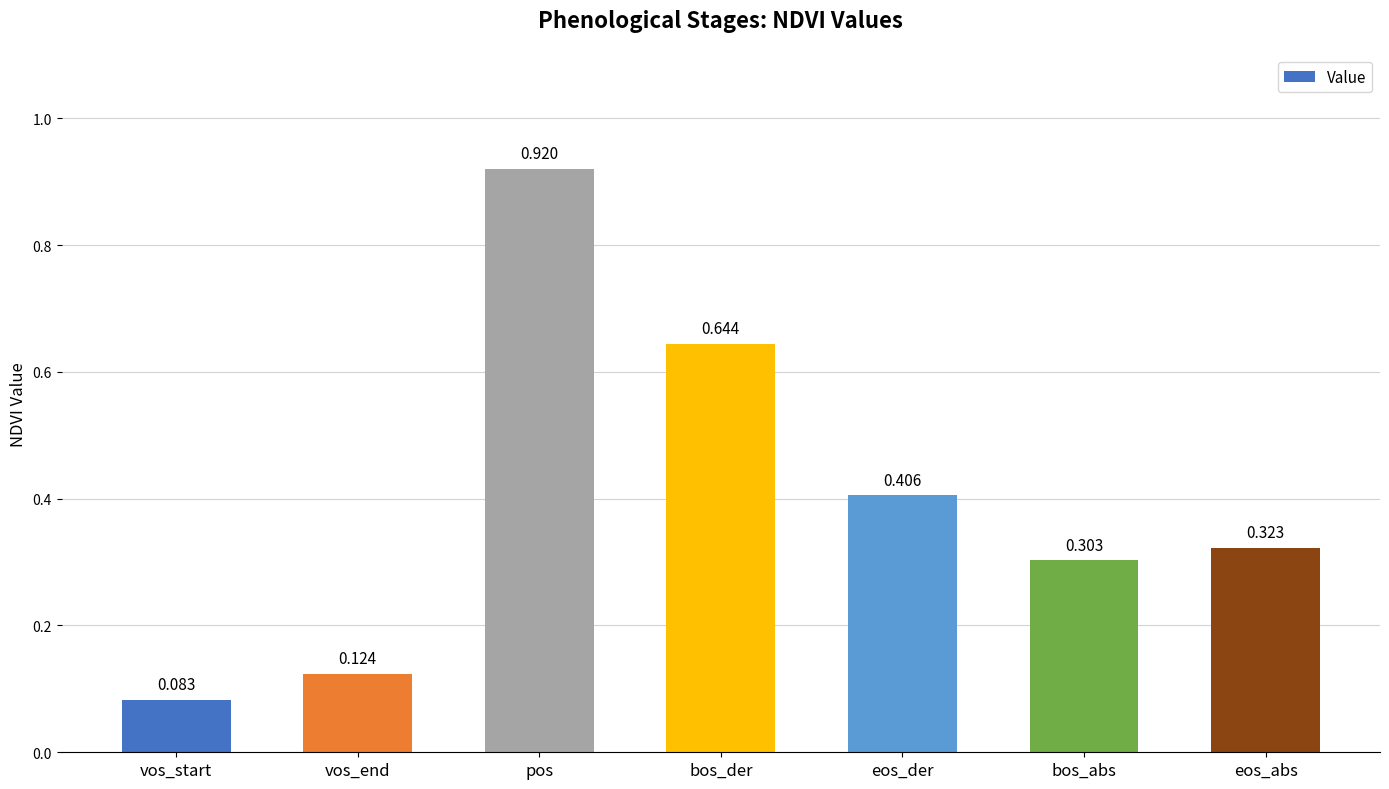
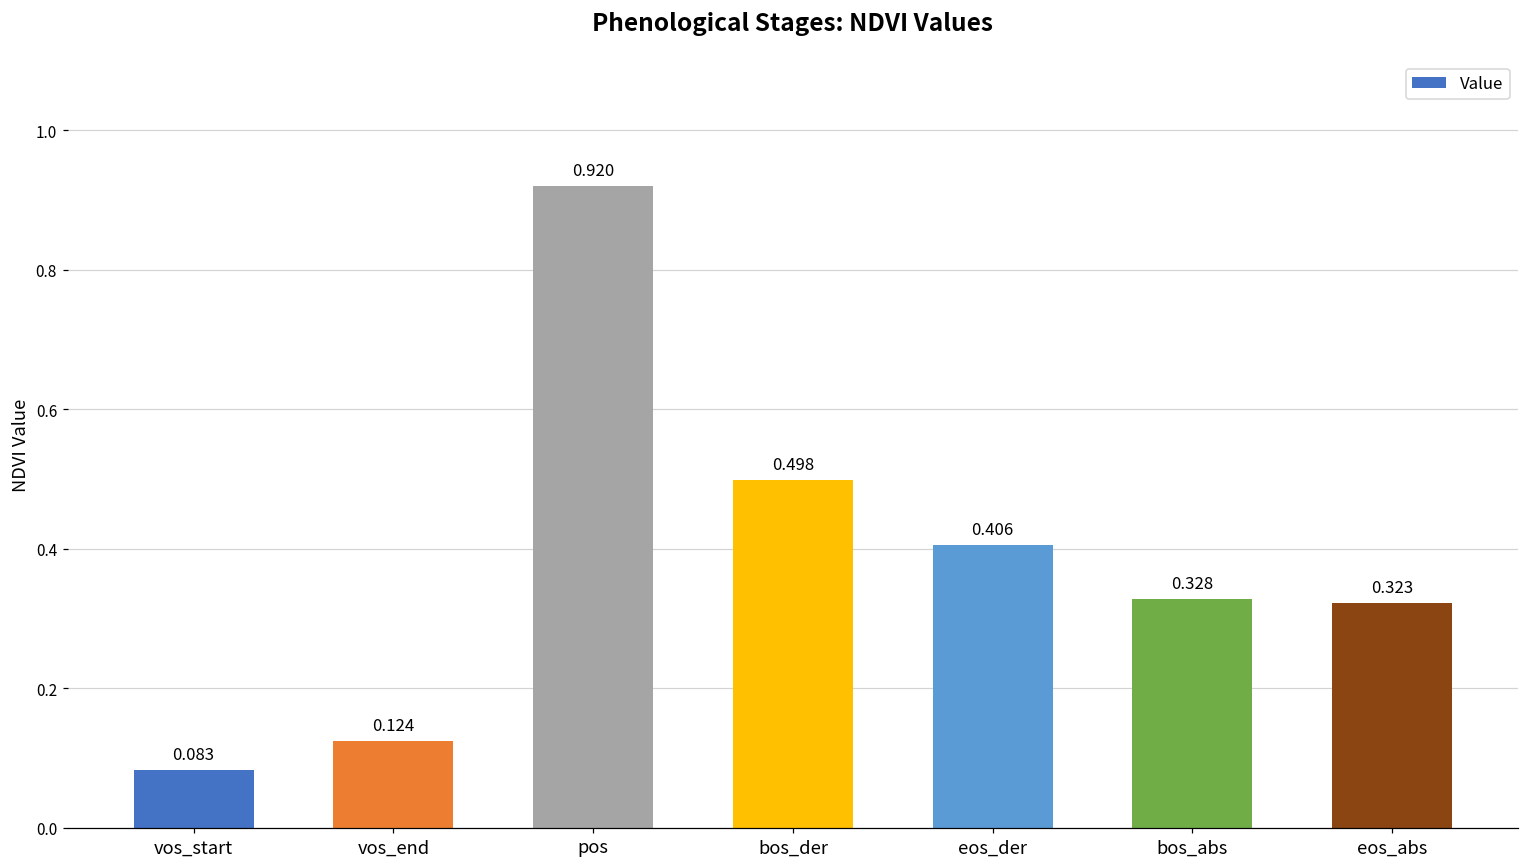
bos_der: 0.644 -> 0.498
bos_abs: 0.303 -> 0.328
